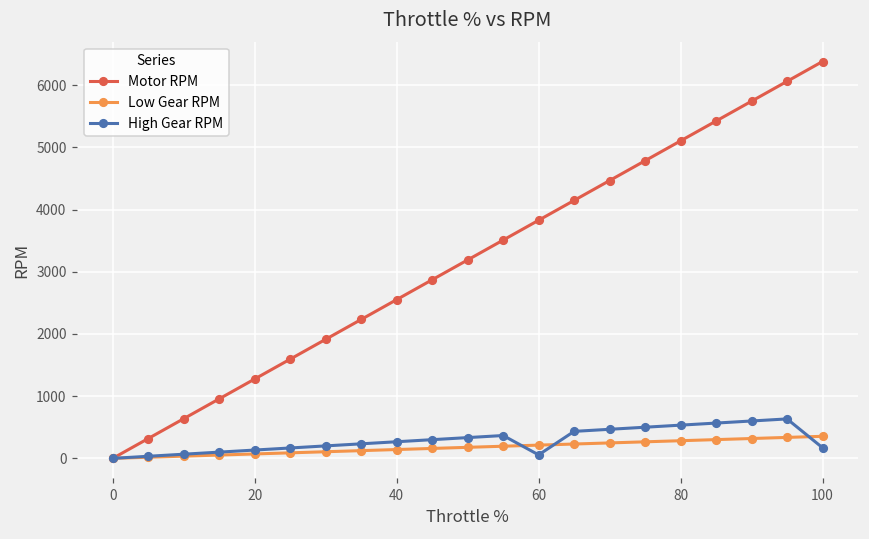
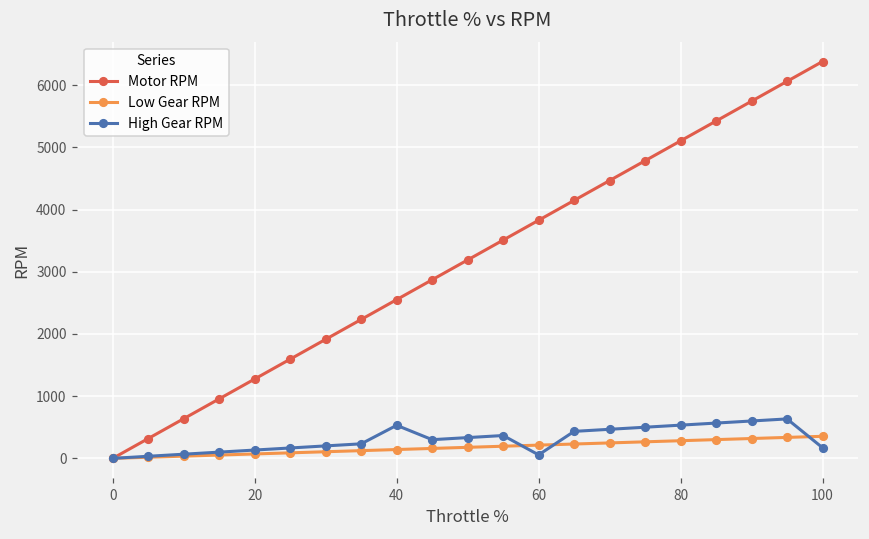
High Gear RPM, 40: 300 -> 500
